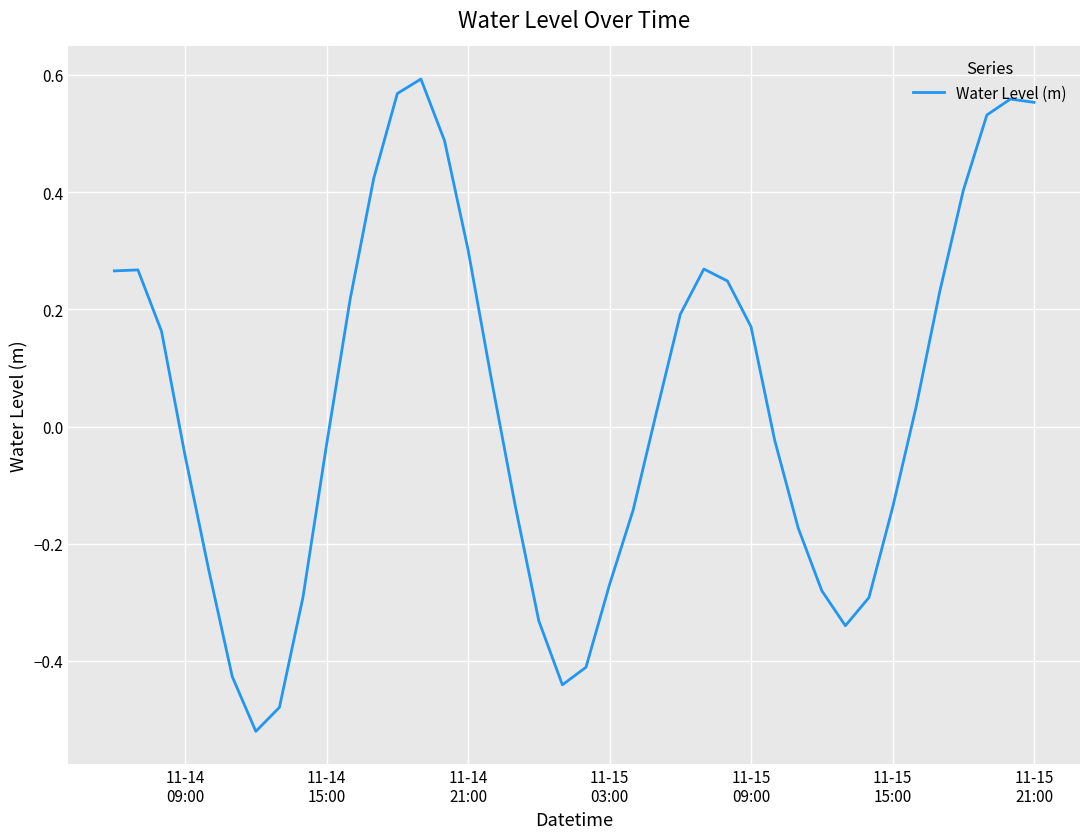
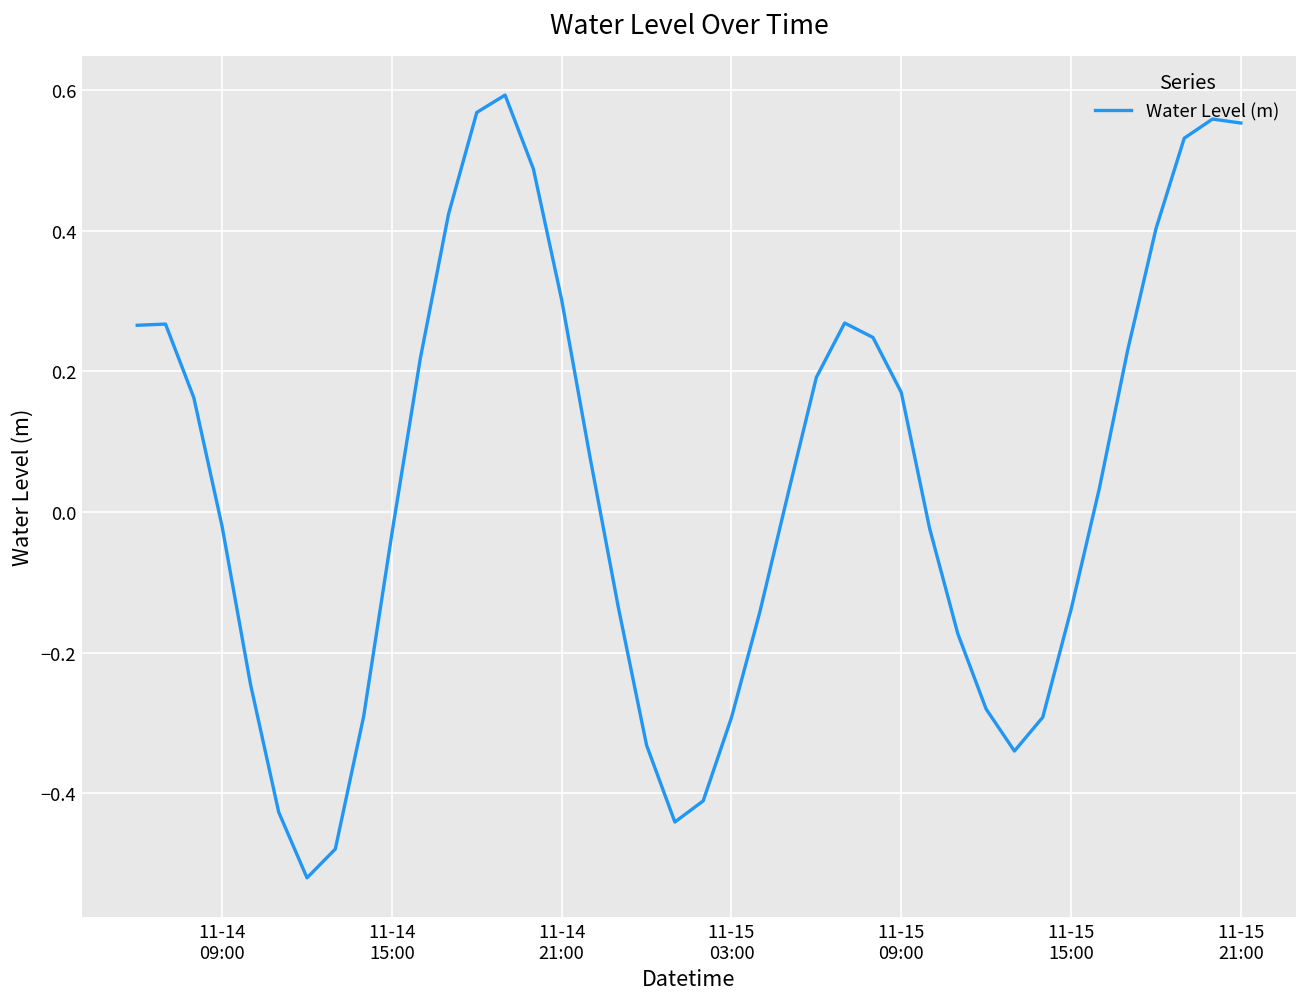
11-14 09:00: -0.05 -> -0.02
11-15 03:00: -0.27 -> -0.29
